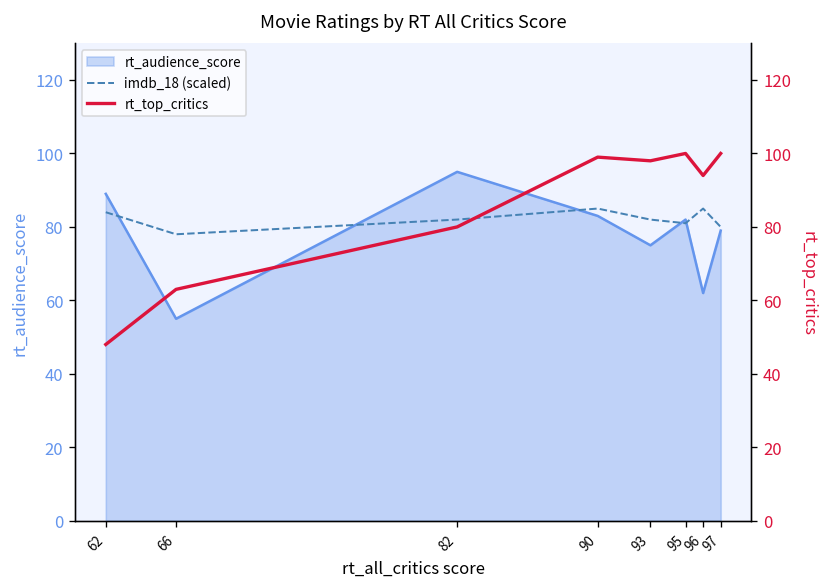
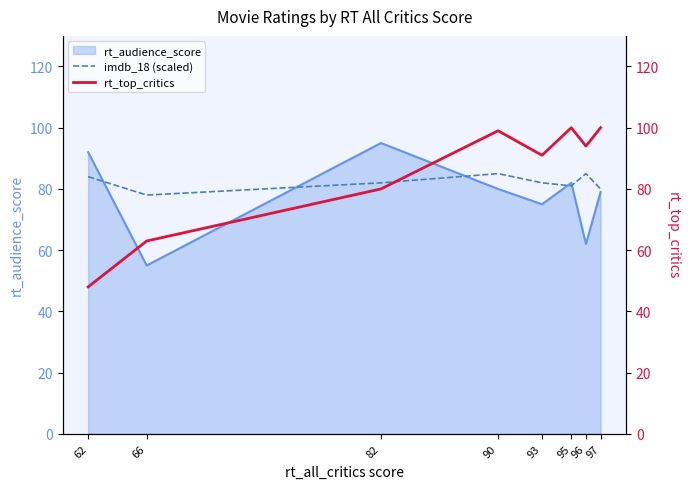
rt_audience_score, 62: 89 -> 92
rt_audience_score, 90: 83 -> 80
rt_top_critics, 93: 98 -> 91
